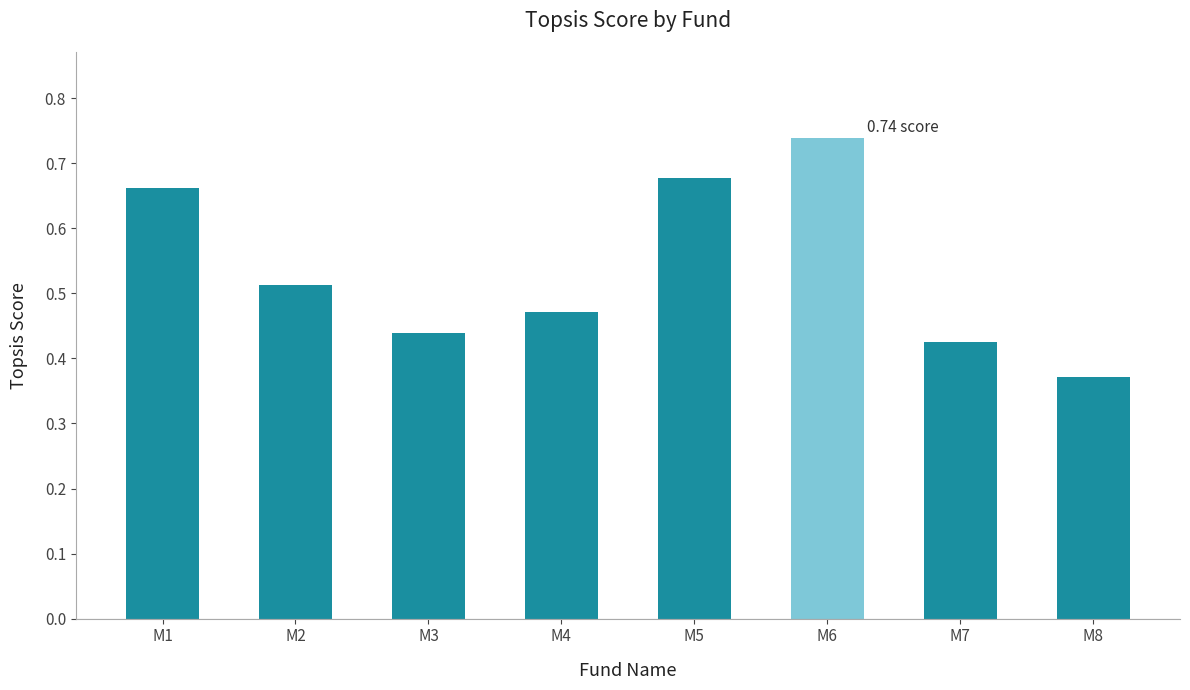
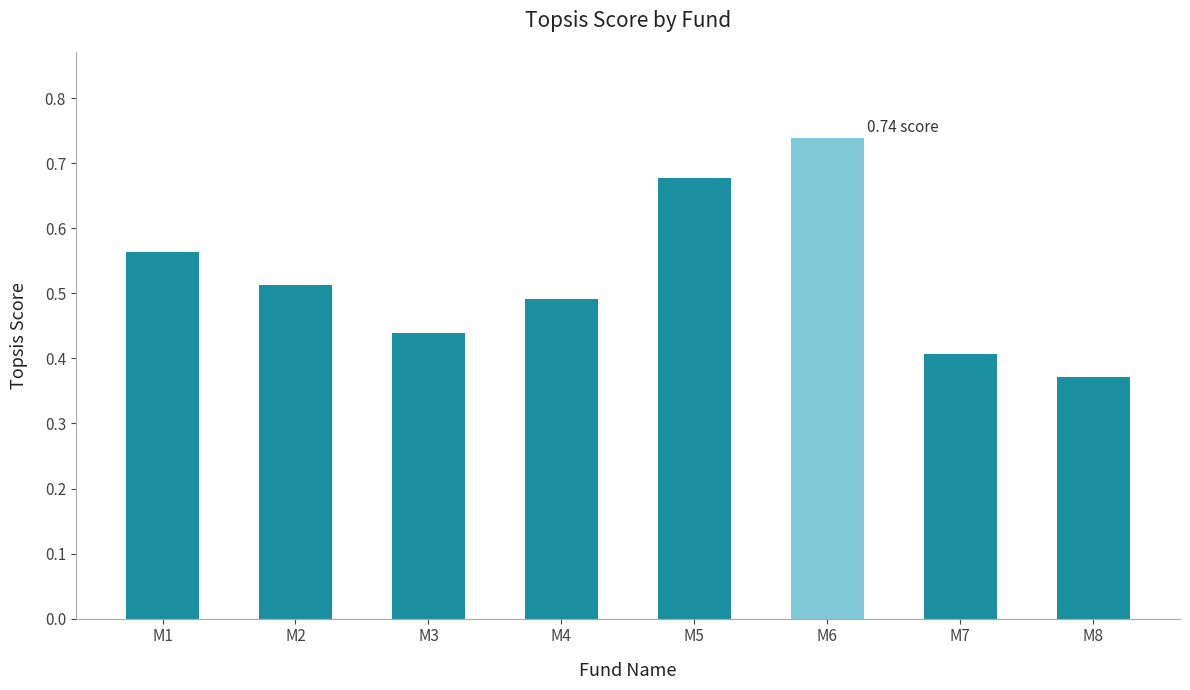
M1: 0.66 -> 0.56
M4: 0.47 -> 0.49
M7: 0.43 -> 0.41
